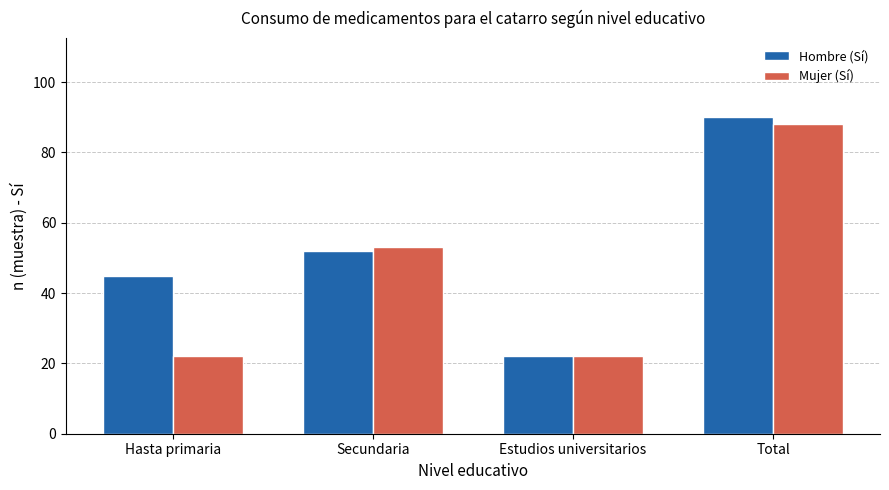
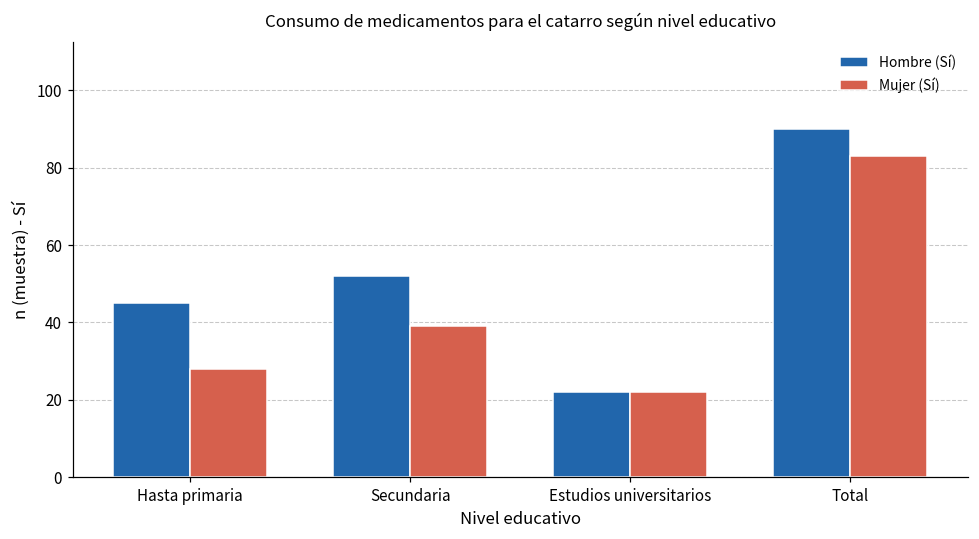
Mujer (Sí), Hasta primaria: 22 -> 28
Mujer (Sí), Secundaria: 53 -> 39
Mujer (Sí), Total: 88 -> 83
